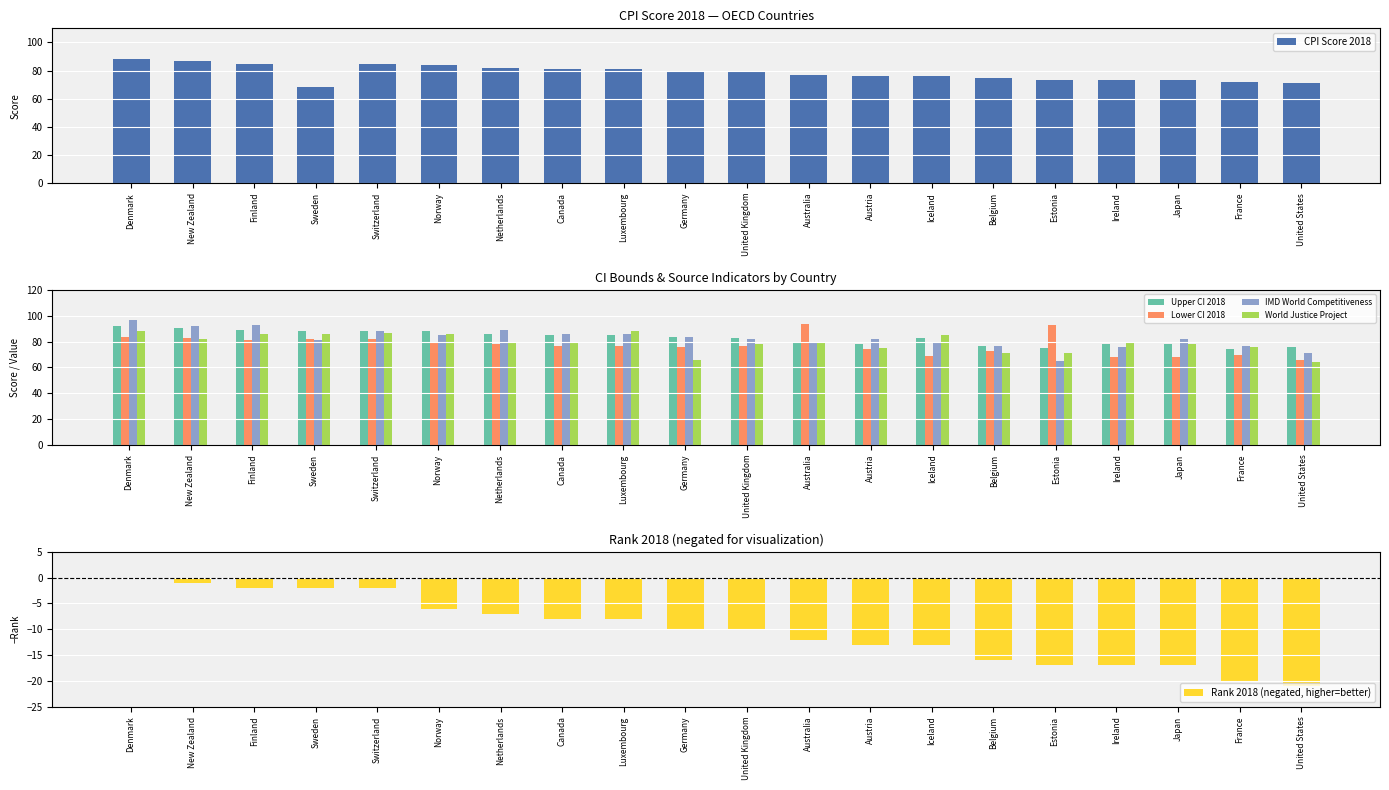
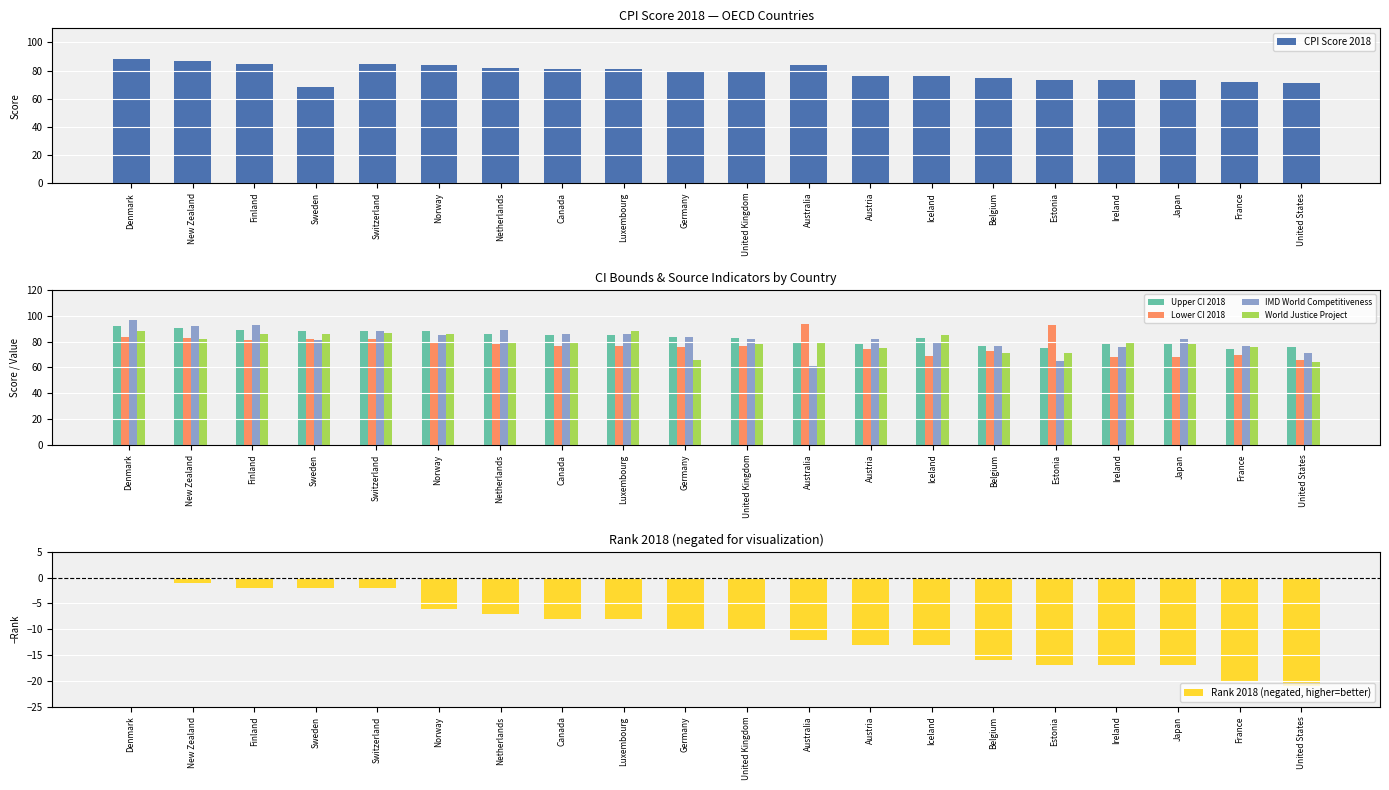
CPI Score 2018 — OECD Countries, Australia: 77 -> 84
CI Bounds & Source Indicators by Country, IMD World Competitiveness, Australia: 80 -> 61
